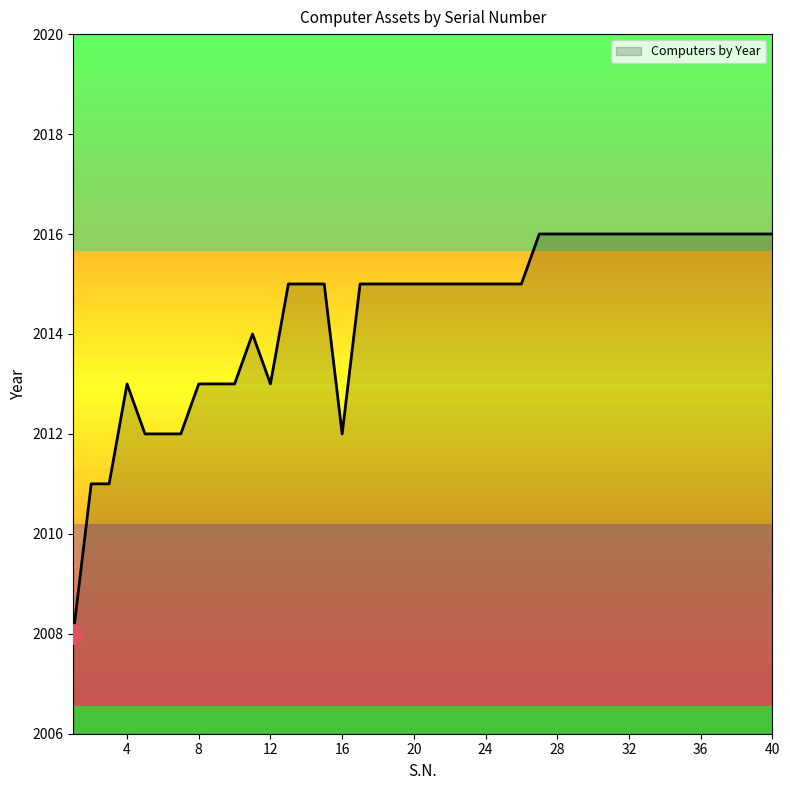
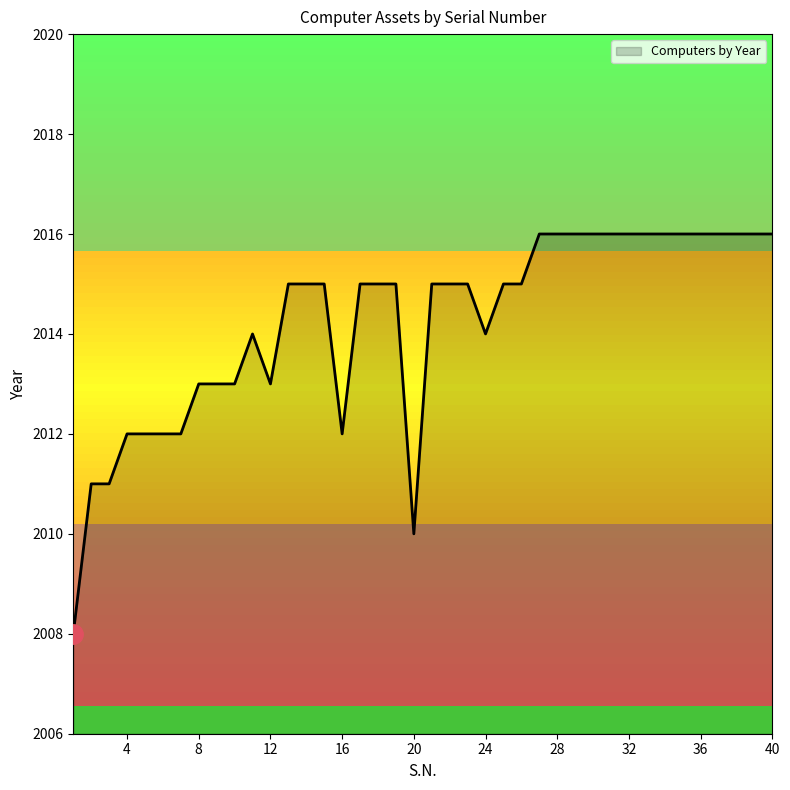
Computers by Year, 4: 2013 -> 2012
Computers by Year, 20: 2015 -> 2010
Computers by Year, 24: 2015 -> 2014
